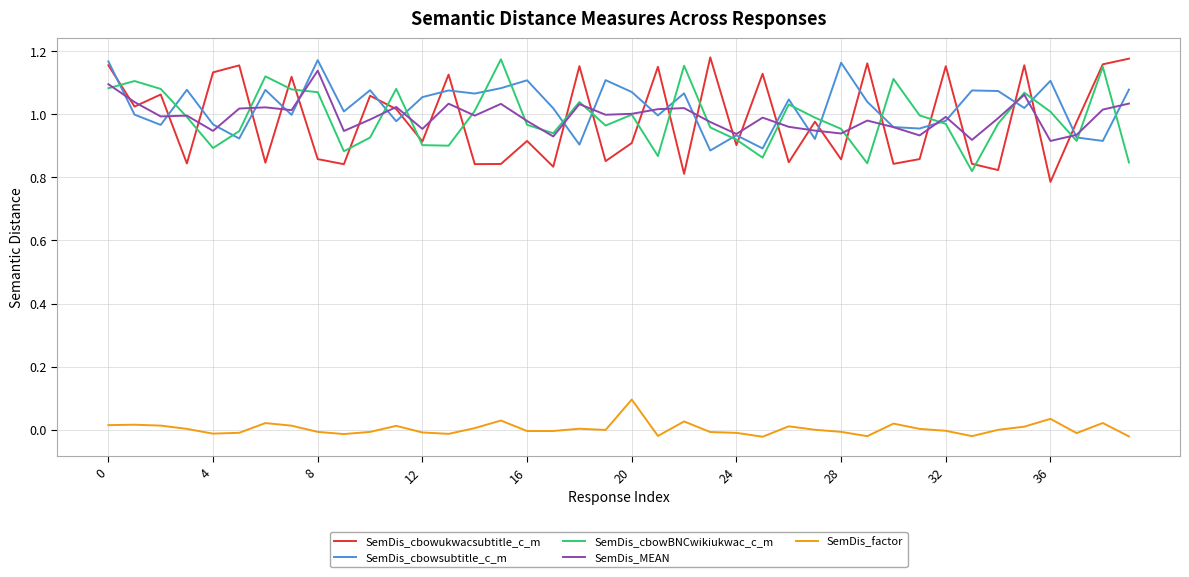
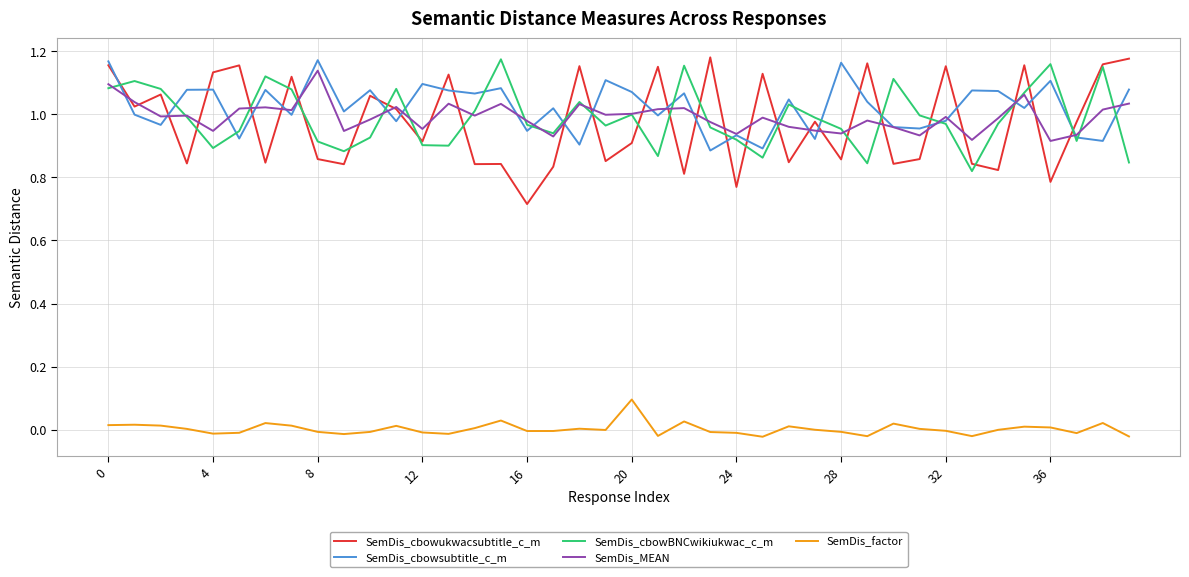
SemDis_cbowsubtitle_c_m, 4: 0.97 -> 1.08
SemDis_cbowBNCwikiukwac_c_m, 8: 1.07 -> 0.91
SemDis_cbowsubtitle_c_m, 12: 1.05 -> 1.10
SemDis_cbowukwacsubtitle_c_m, 16: 0.92 -> 0.72
SemDis_cbowsubtitle_c_m, 16: 1.11 -> 0.95
SemDis_cbowukwacsubtitle_c_m, 24: 0.90 -> 0.77
SemDis_cbowBNCwikiukwac_c_m, 36: 1.01 -> 1.16
SemDis_factor, 36: 0.03 -> 0.01
